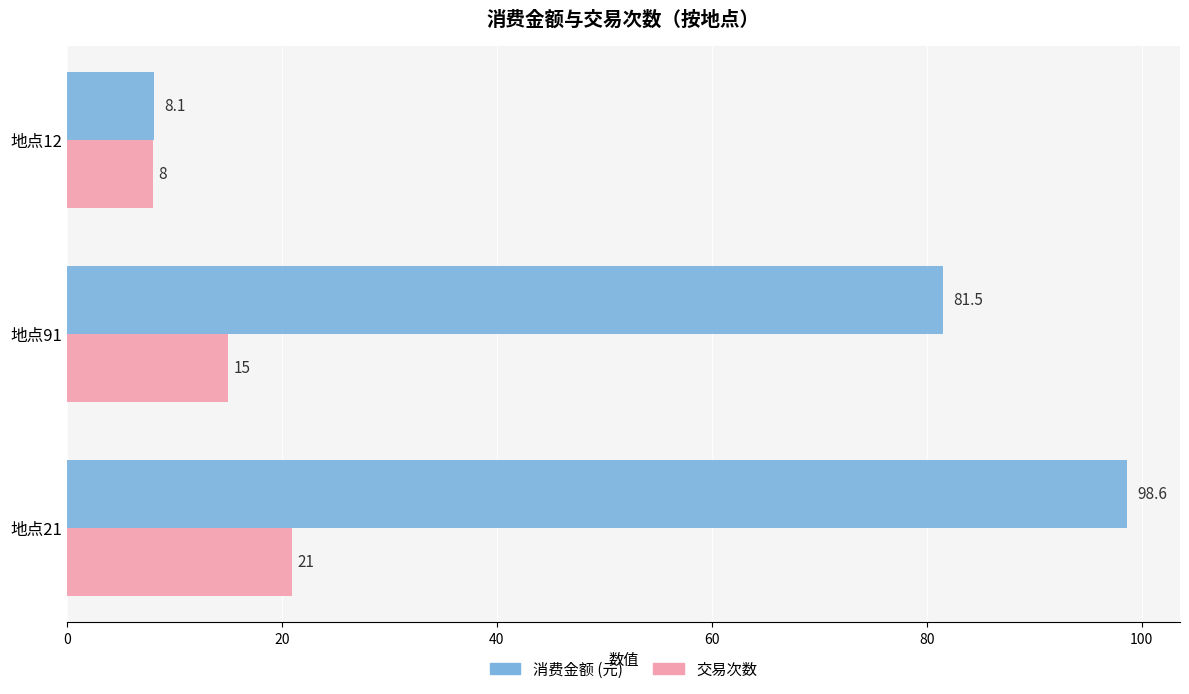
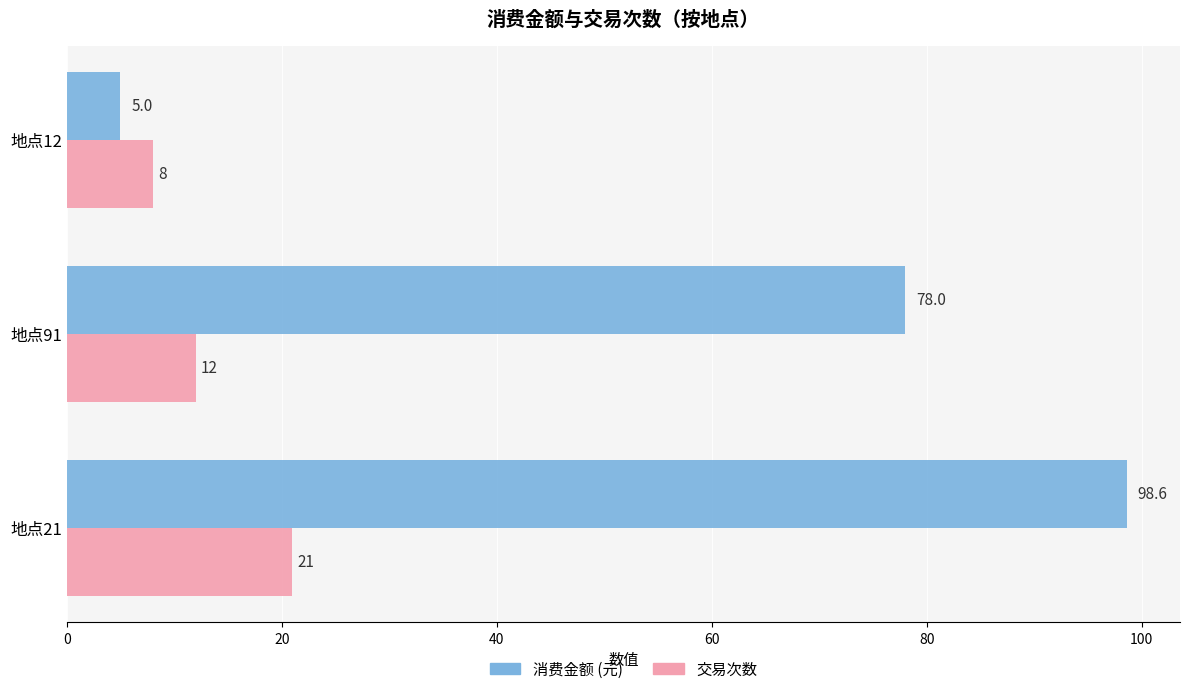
消费金额 (元), 地点12: 8.1 -> 5.0
消费金额 (元), 地点91: 81.5 -> 78.0
交易次数, 地点91: 15 -> 12
